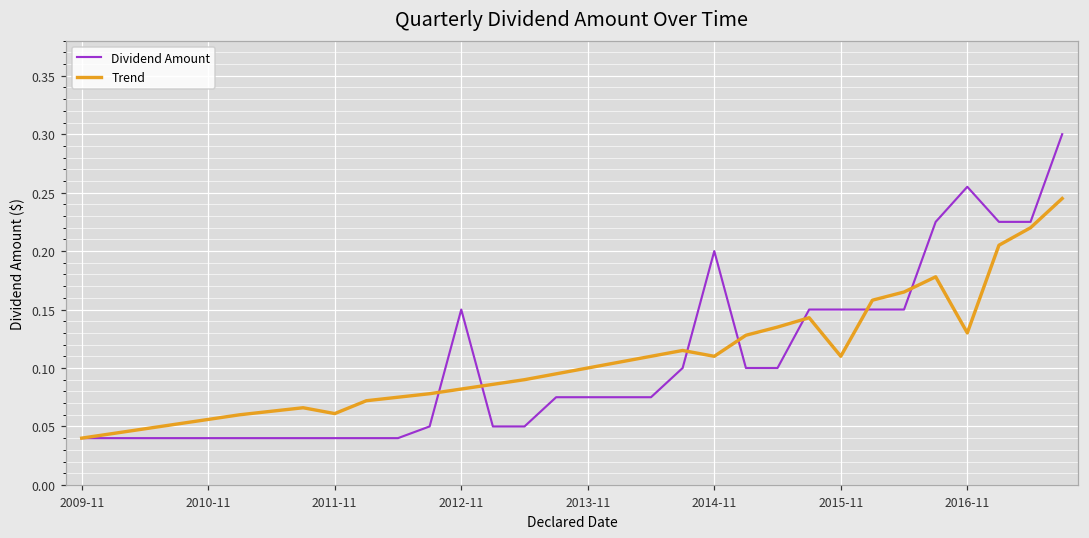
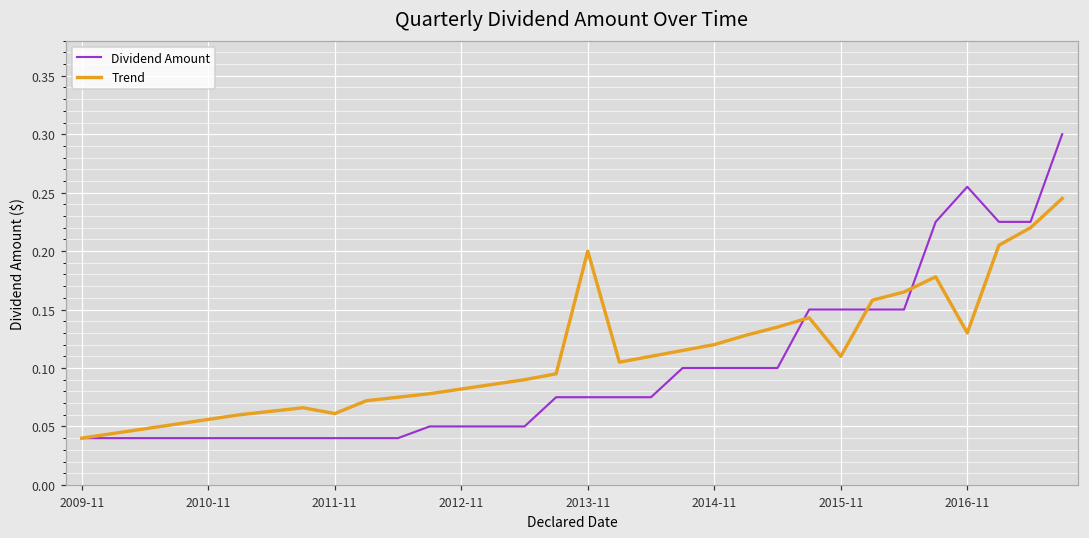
Dividend Amount, 2012-11: 0.15 -> 0.05
Trend, 2013-11: 0.1 -> 0.2
Dividend Amount, 2014-11: 0.2 -> 0.1
Trend, 2014-11: 0.11 -> 0.12
